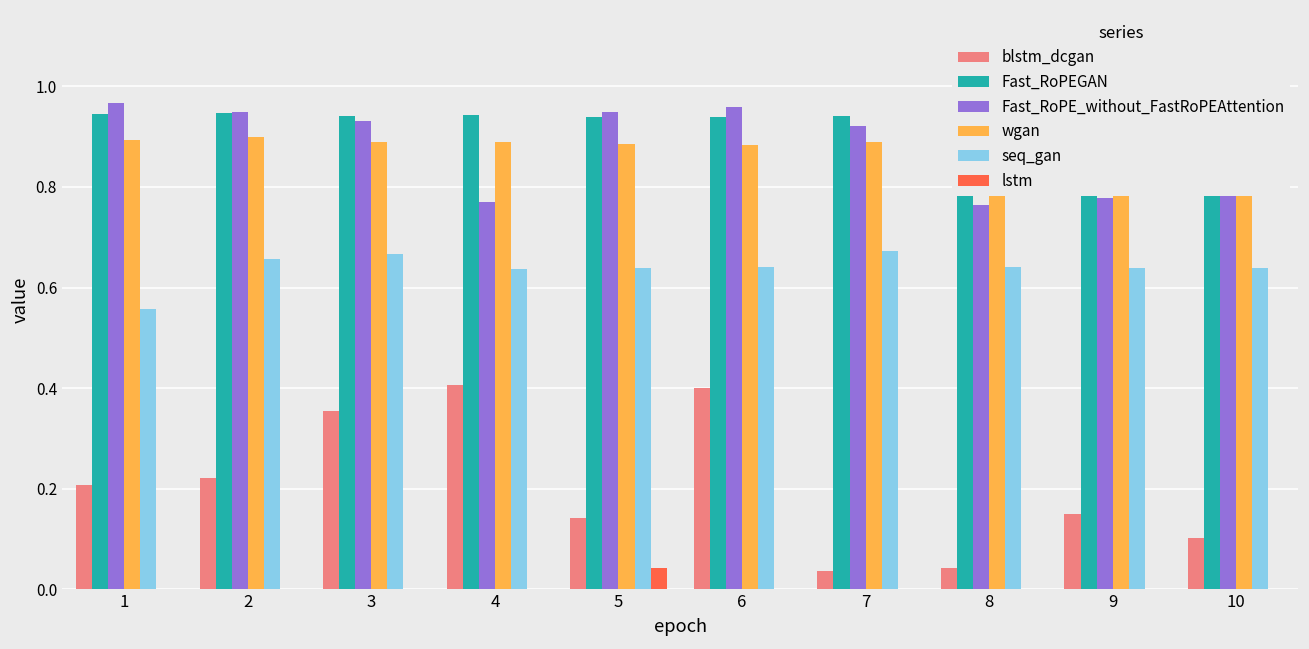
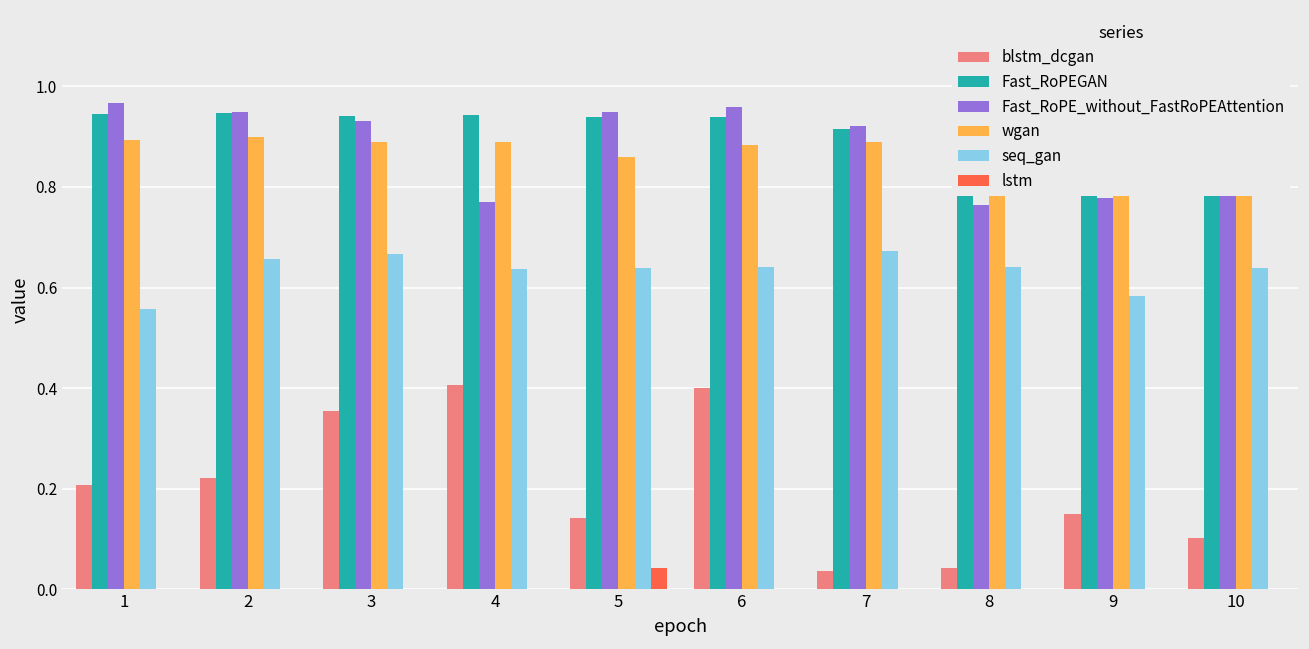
wgan, 5: 0.89 -> 0.86
Fast_RoPEGAN, 7: 0.94 -> 0.92
seq_gan, 9: 0.64 -> 0.58
